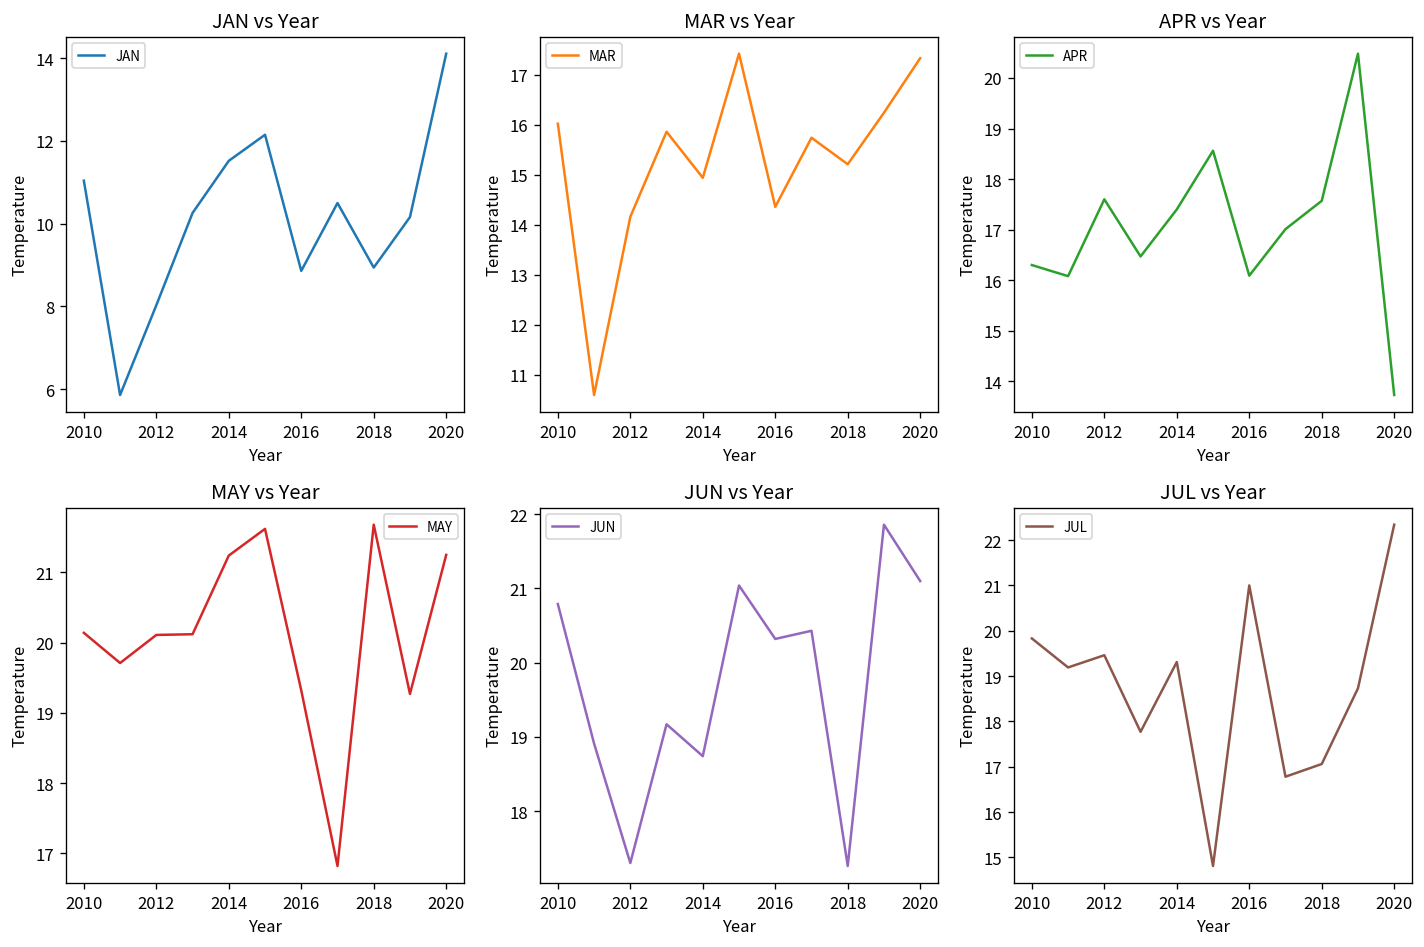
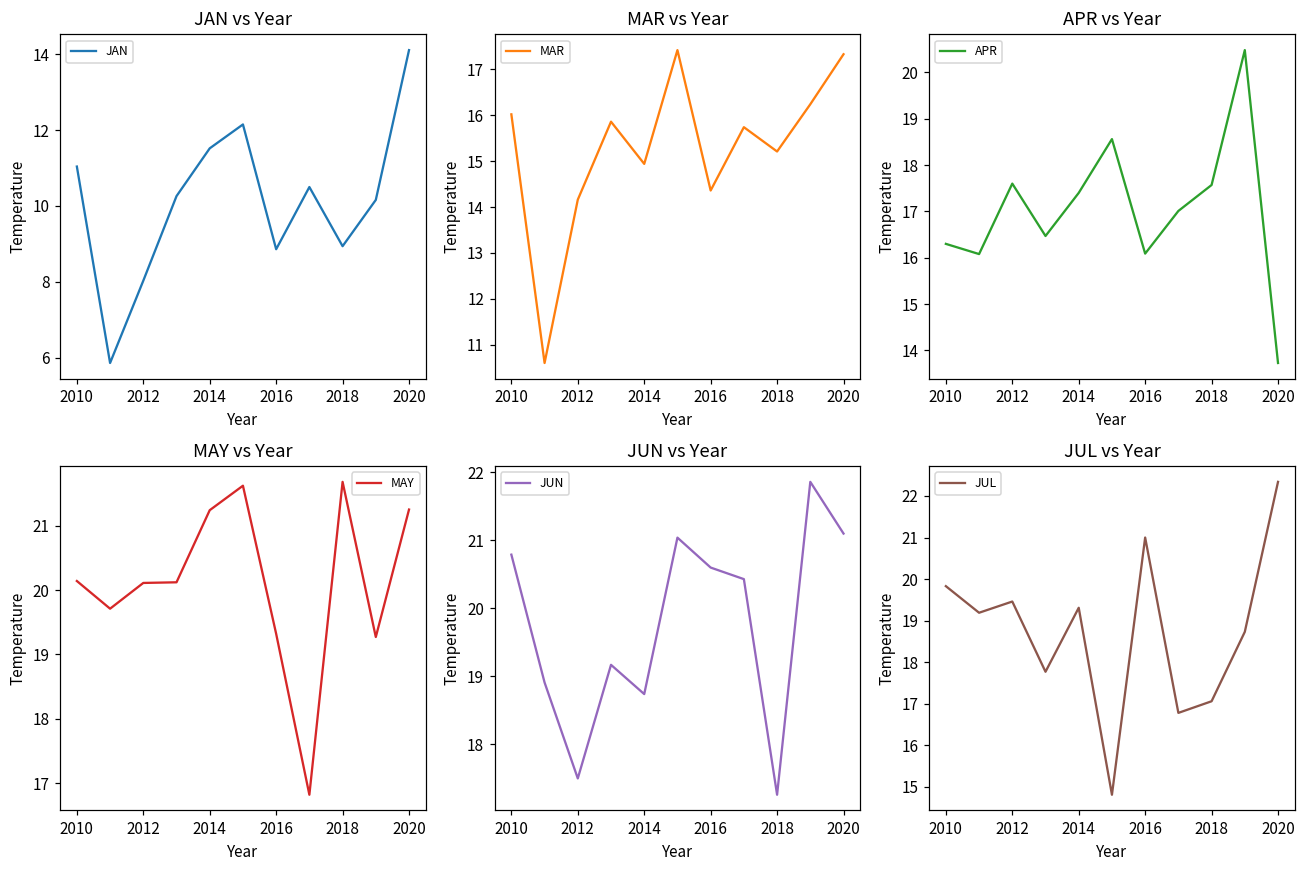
JUN vs Year, 2012: 17.3 -> 17.5
JUN vs Year, 2016: 20.3 -> 20.6
